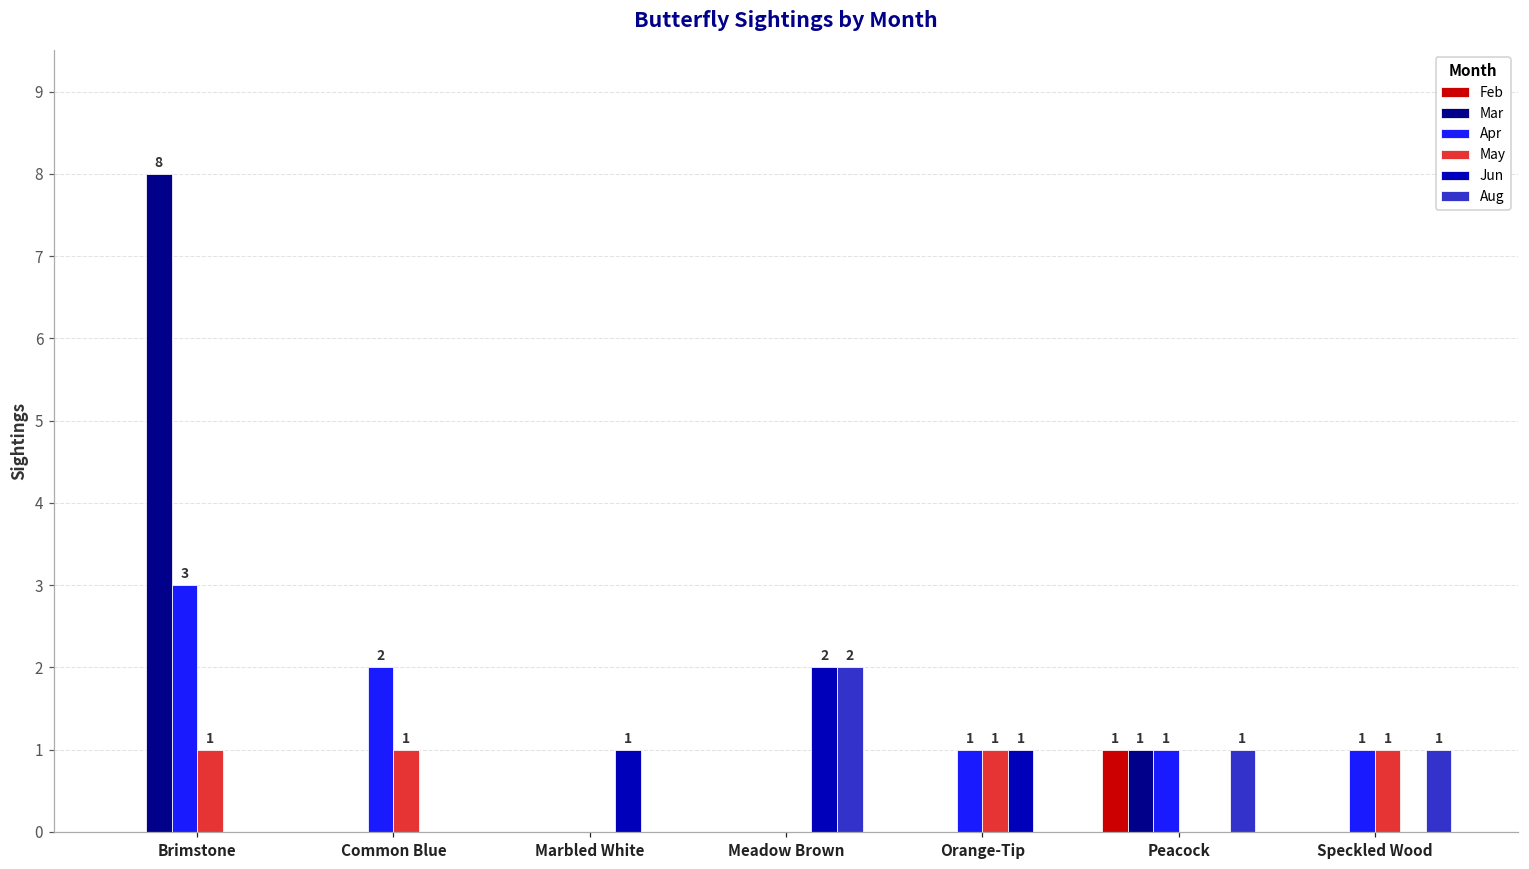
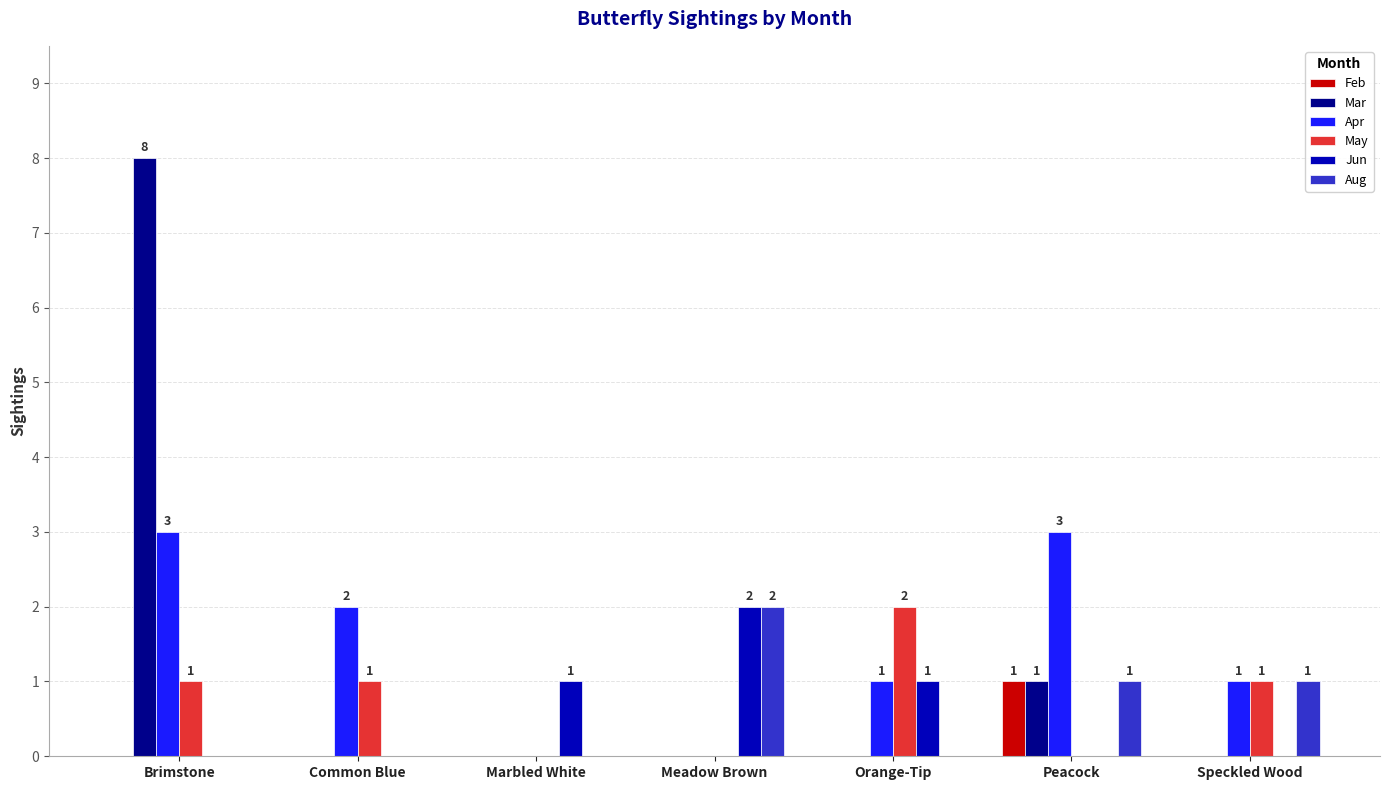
May, Orange-Tip: 1 -> 2
Apr, Peacock: 1 -> 3
